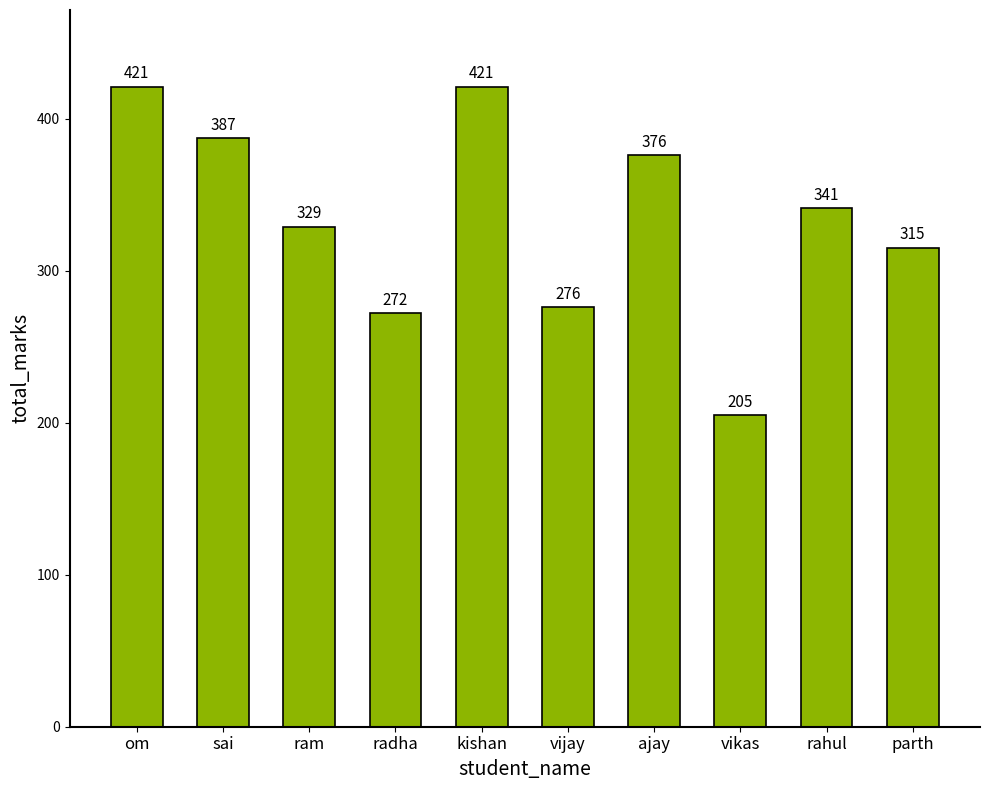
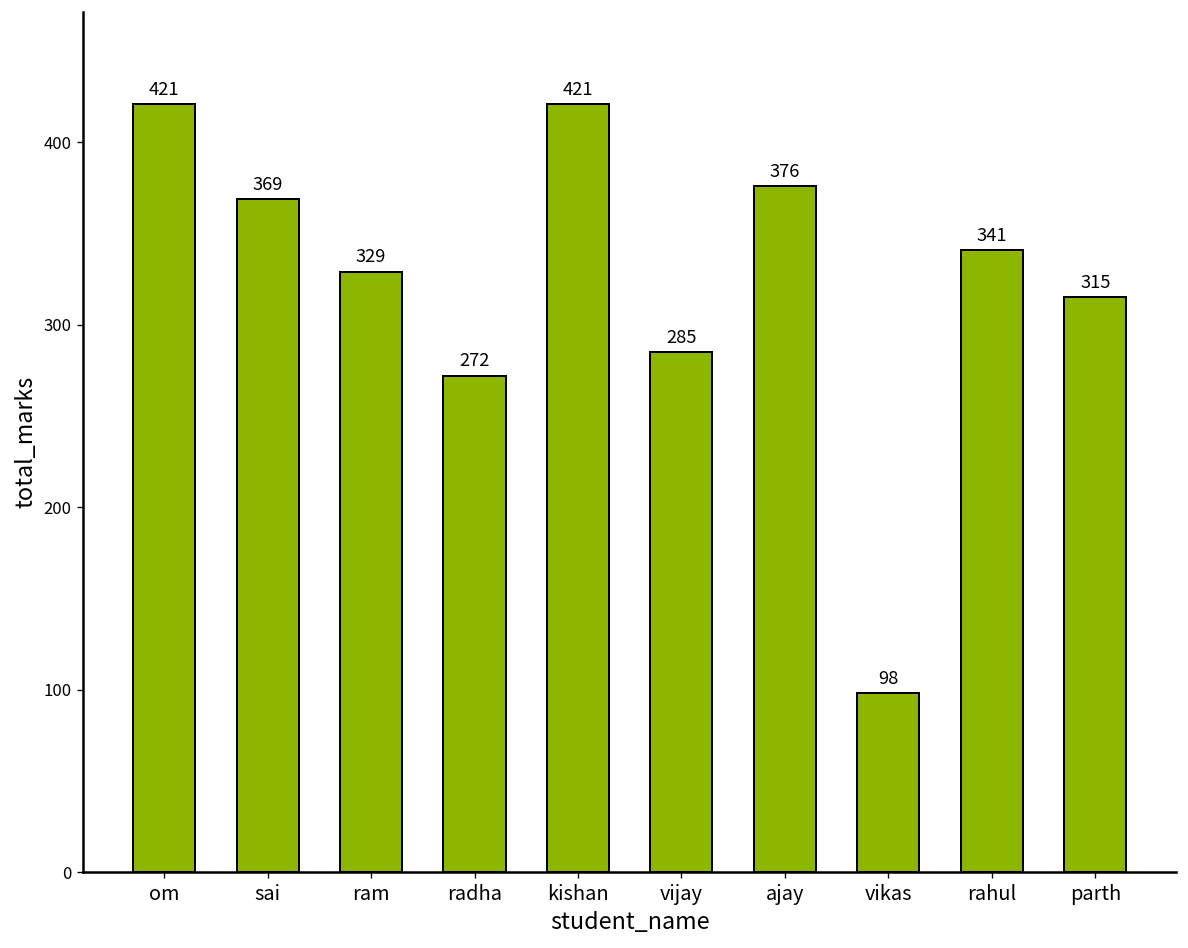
sai: 387 -> 369
vijay: 276 -> 285
vikas: 205 -> 98
